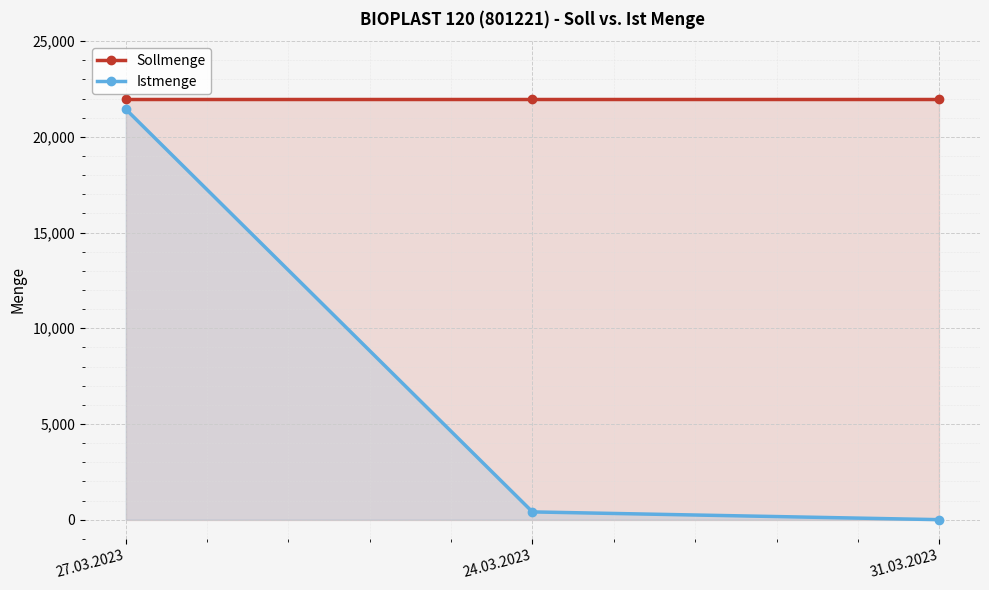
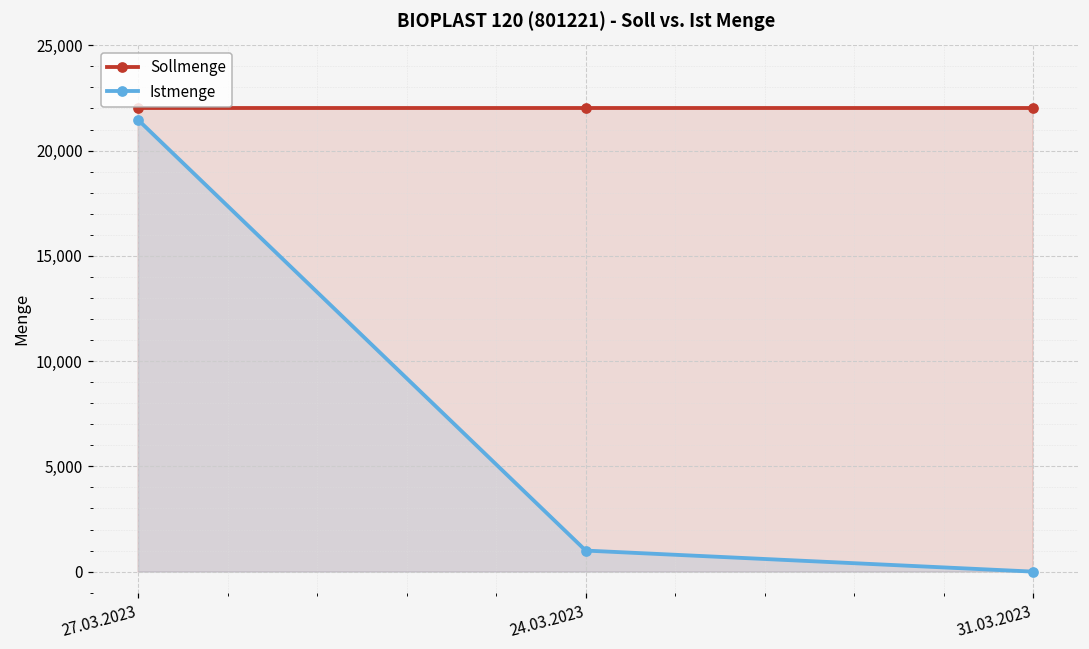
Istmenge, 24.03.2023: 400 -> 1,000
